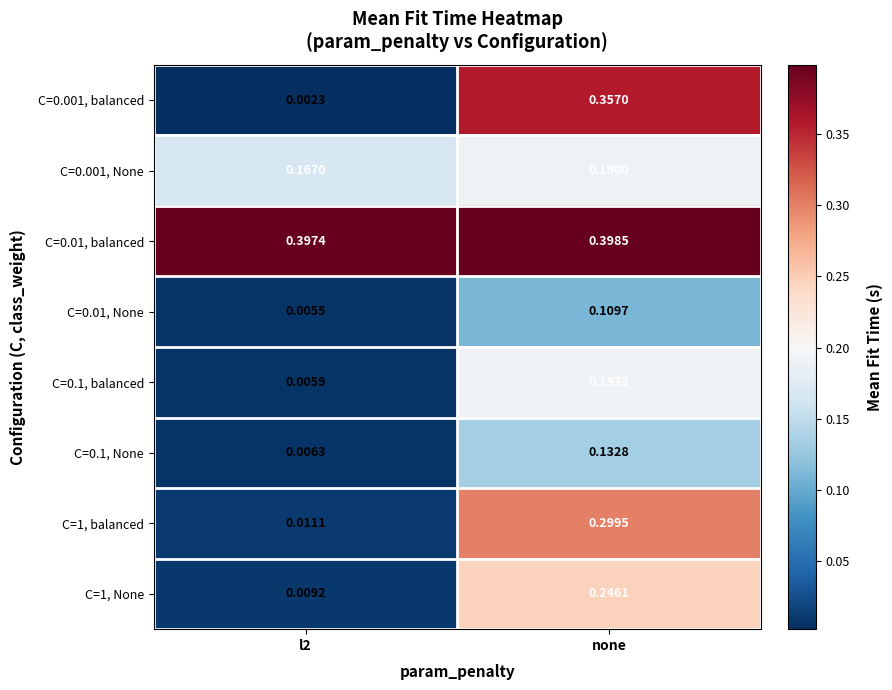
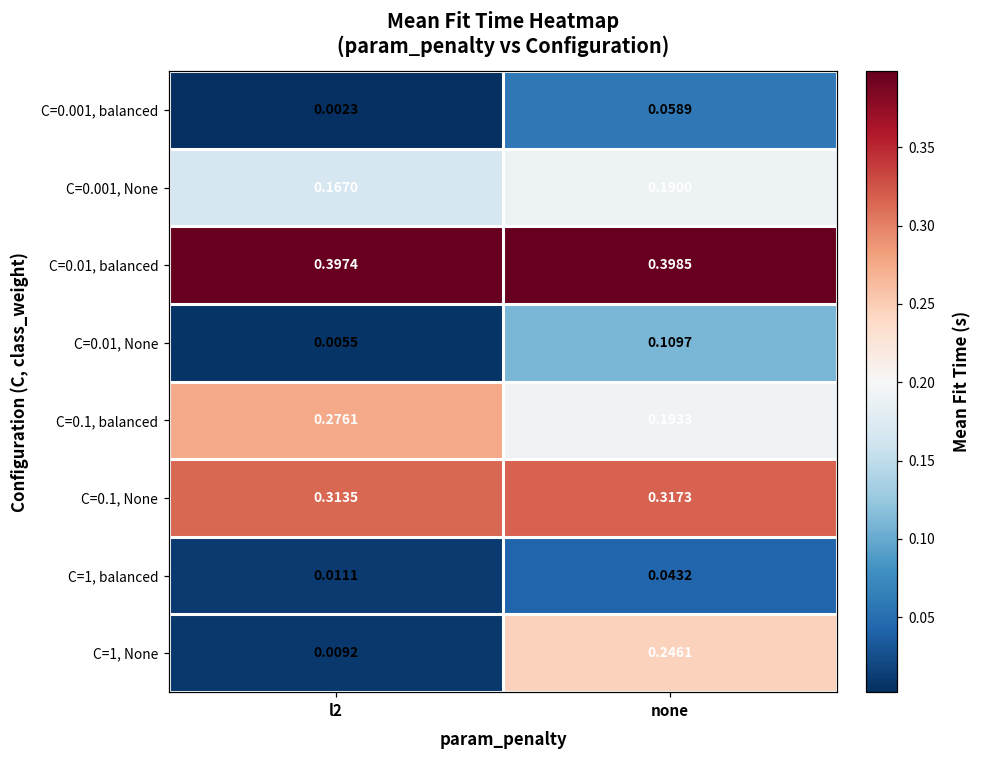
C=0.001, balanced, none: 0.3570 -> 0.0589
C=0.1, balanced, l2: 0.0059 -> 0.2761
C=0.1, None, l2: 0.0063 -> 0.3135
C=0.1, None, none: 0.1328 -> 0.3173
C=1, balanced, none: 0.2995 -> 0.0432
